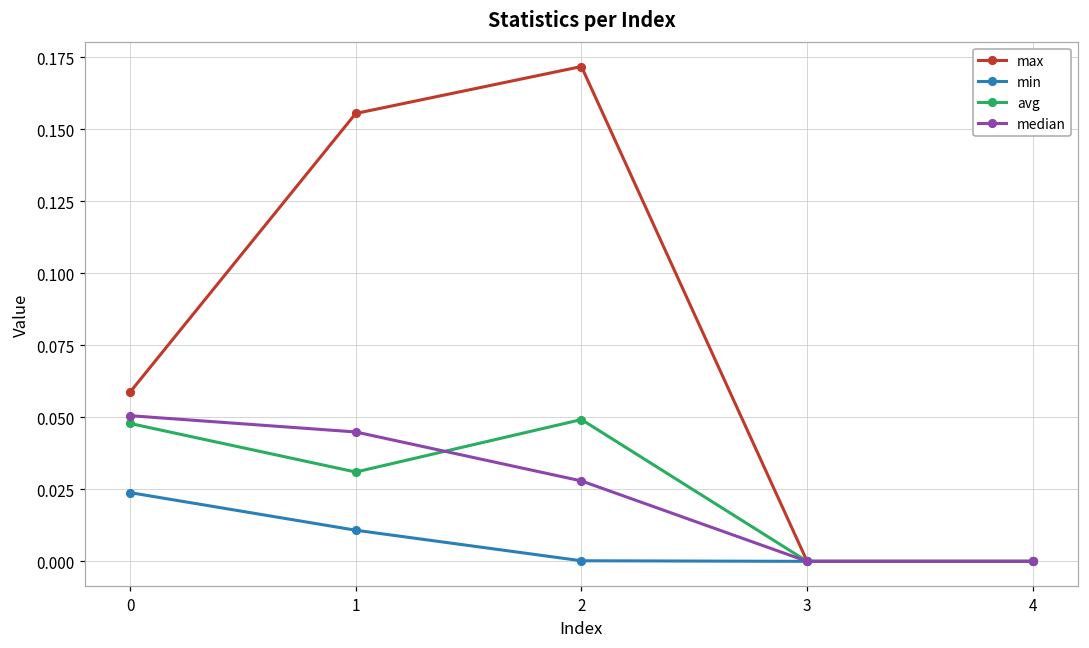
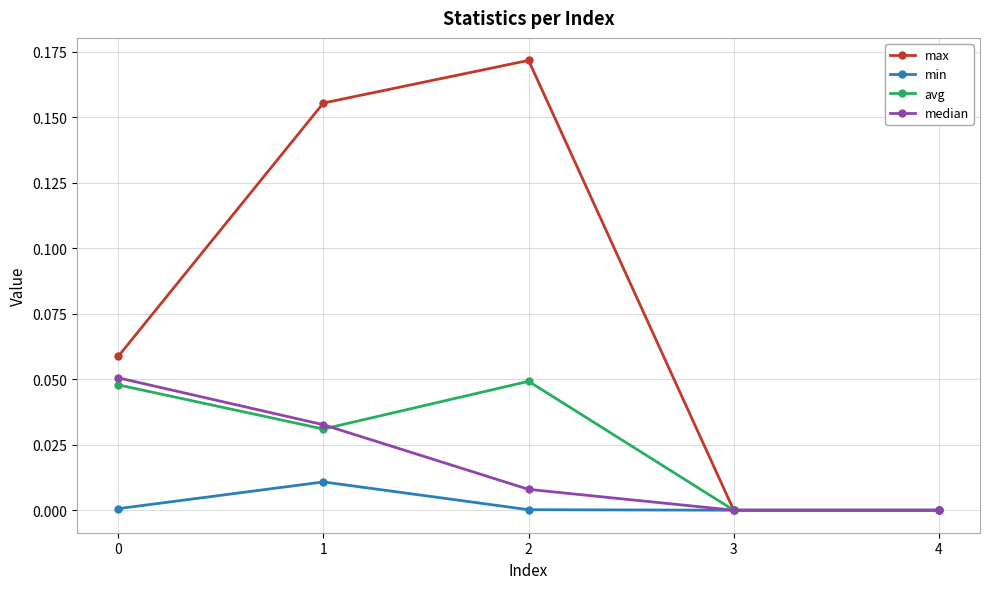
min, 0: 0.024 -> 0.001
median, 1: 0.045 -> 0.033
median, 2: 0.028 -> 0.008
